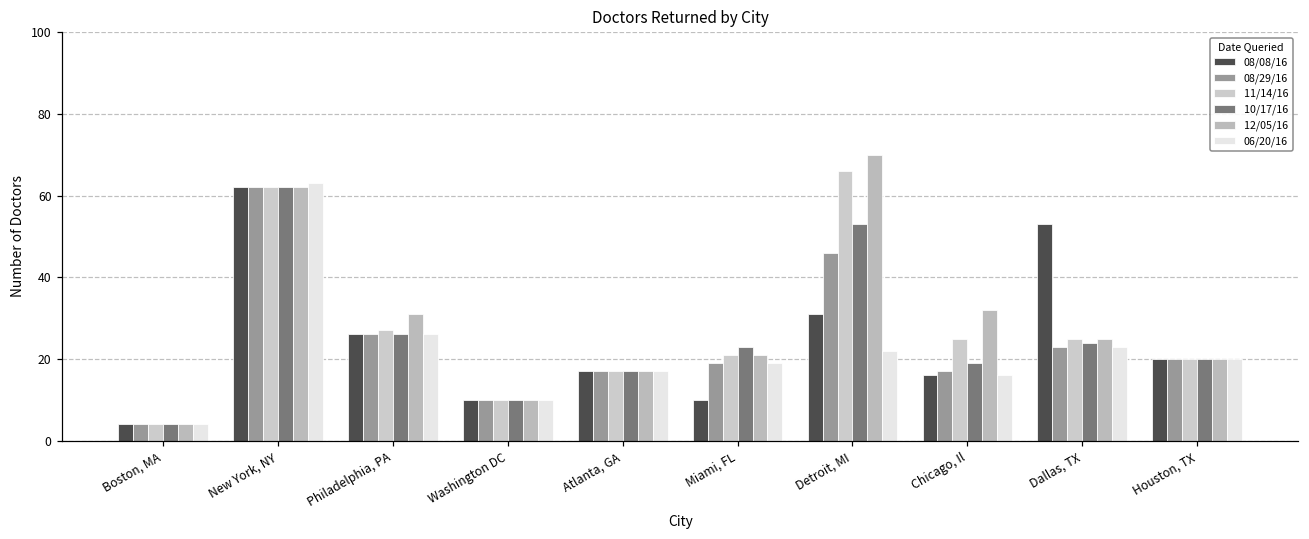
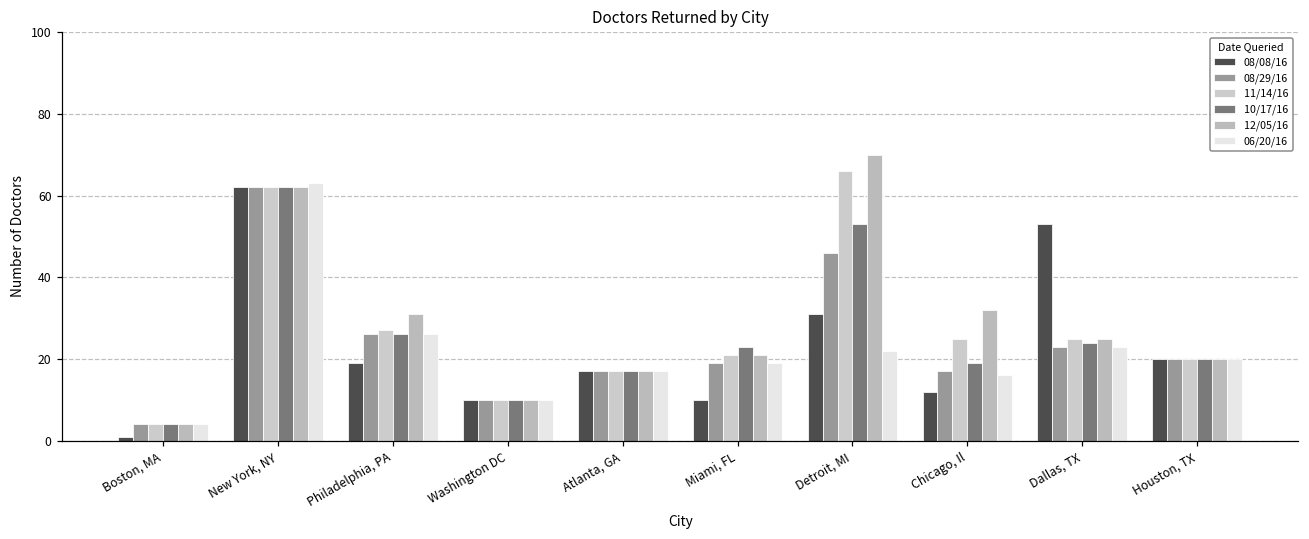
08/08/16, Boston, MA: 4 -> 1
08/08/16, Philadelphia, PA: 26 -> 19
08/08/16, Chicago, Il: 16 -> 12
